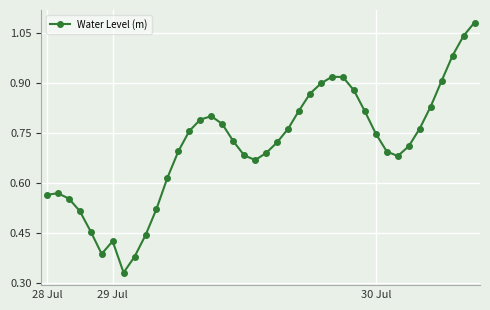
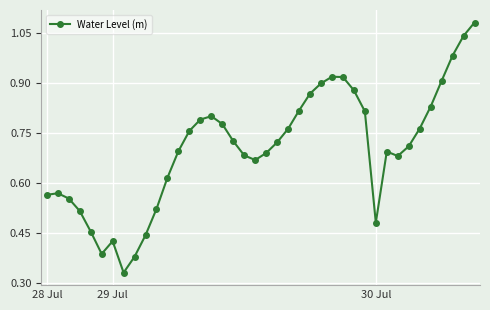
30 Jul: 0.75 -> 0.48
